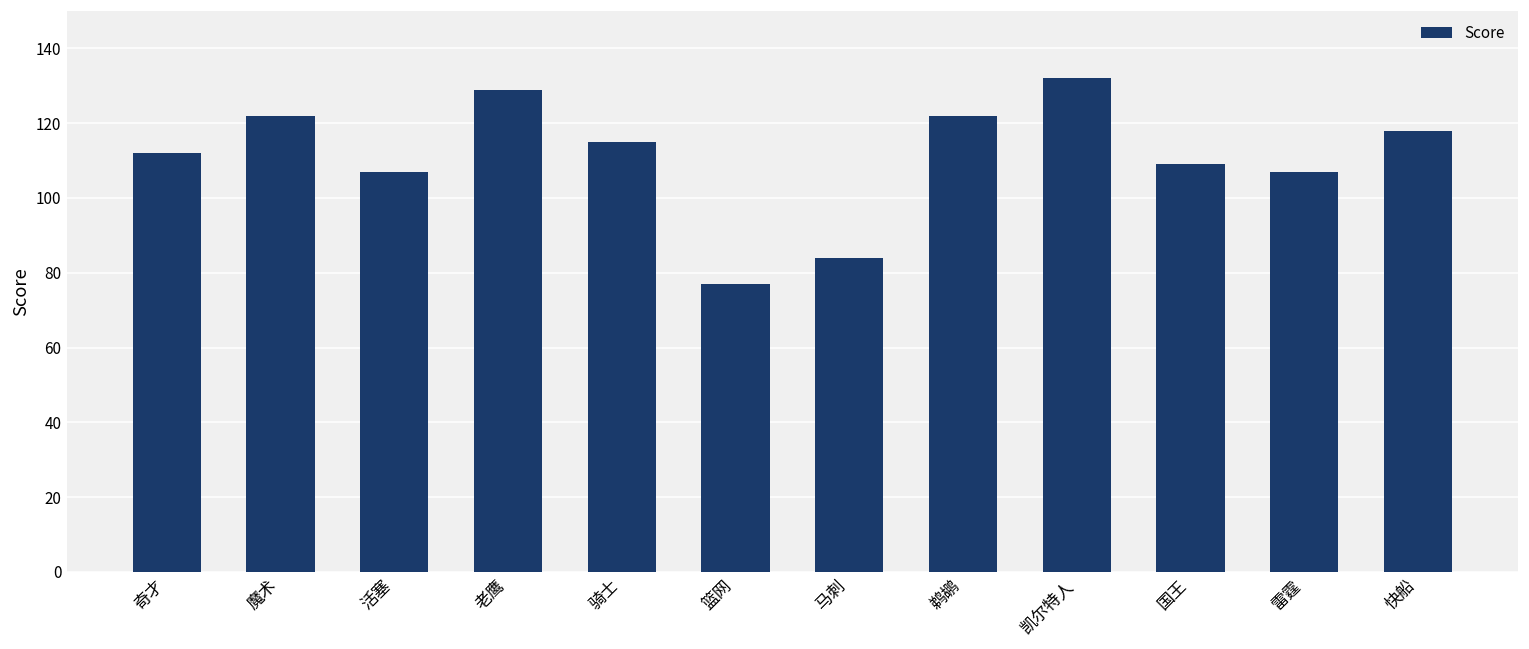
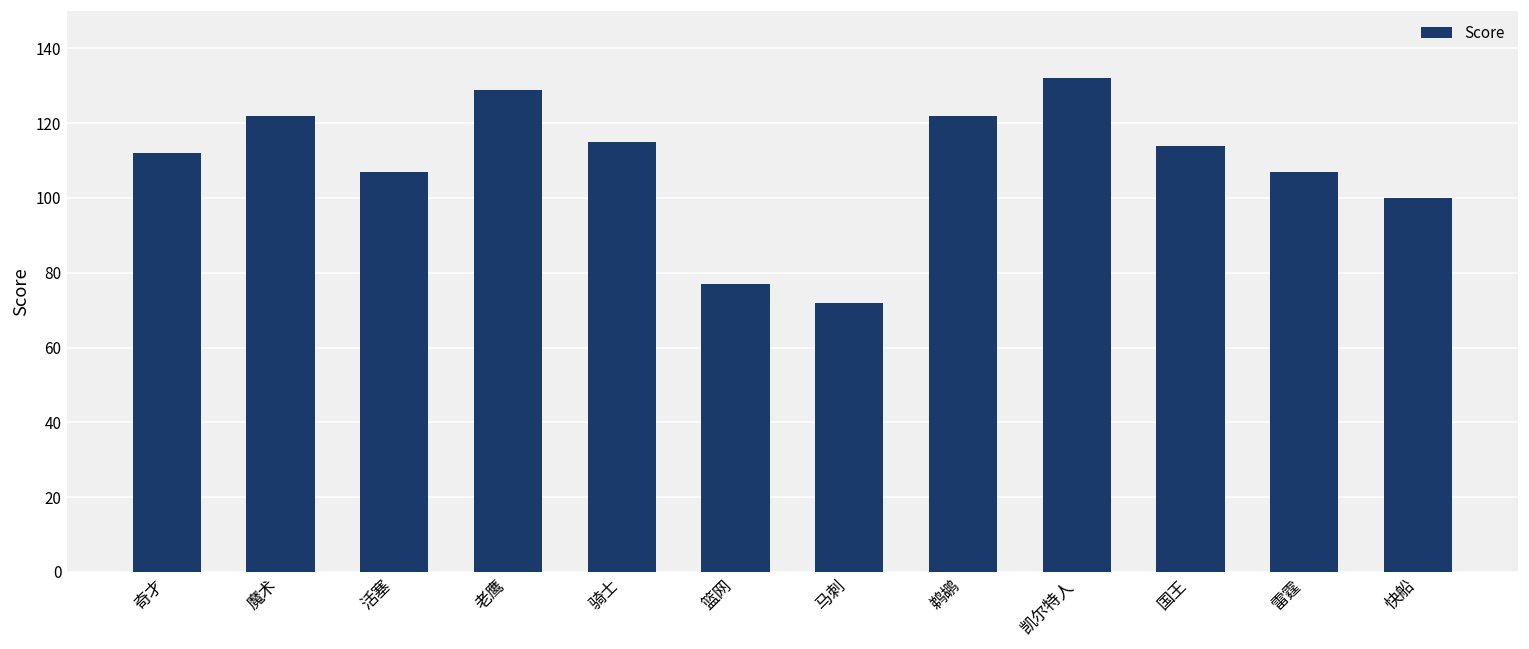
马刺: 84 -> 72
国王: 109 -> 114
快船: 118 -> 100
